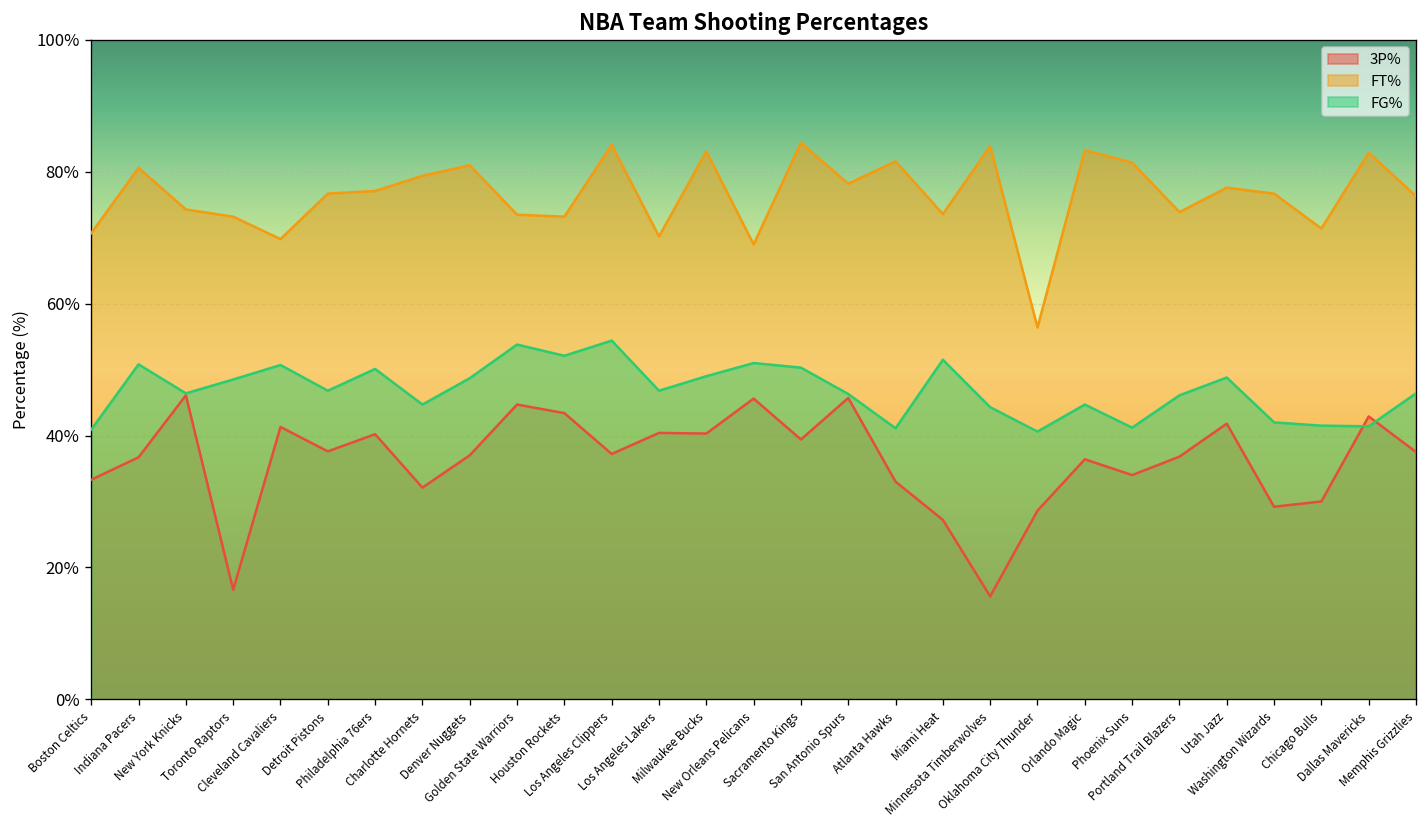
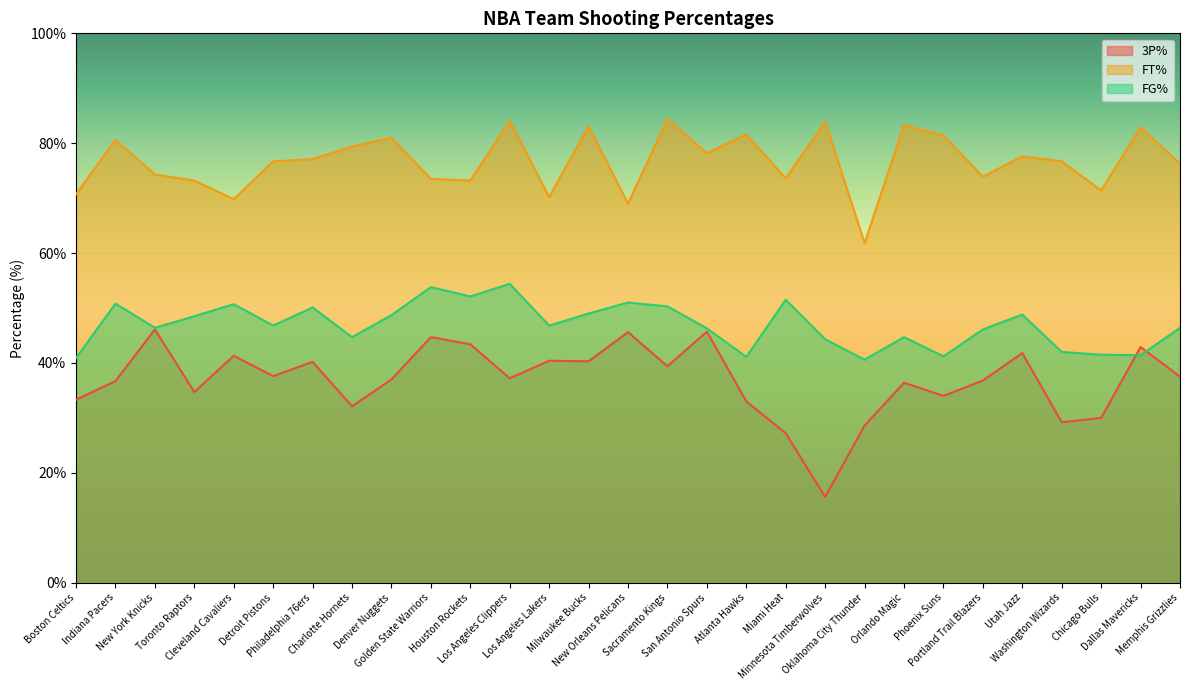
3P%, Toronto Raptors: 17% -> 35%
FT%, Oklahoma City Thunder: 56% -> 62%
